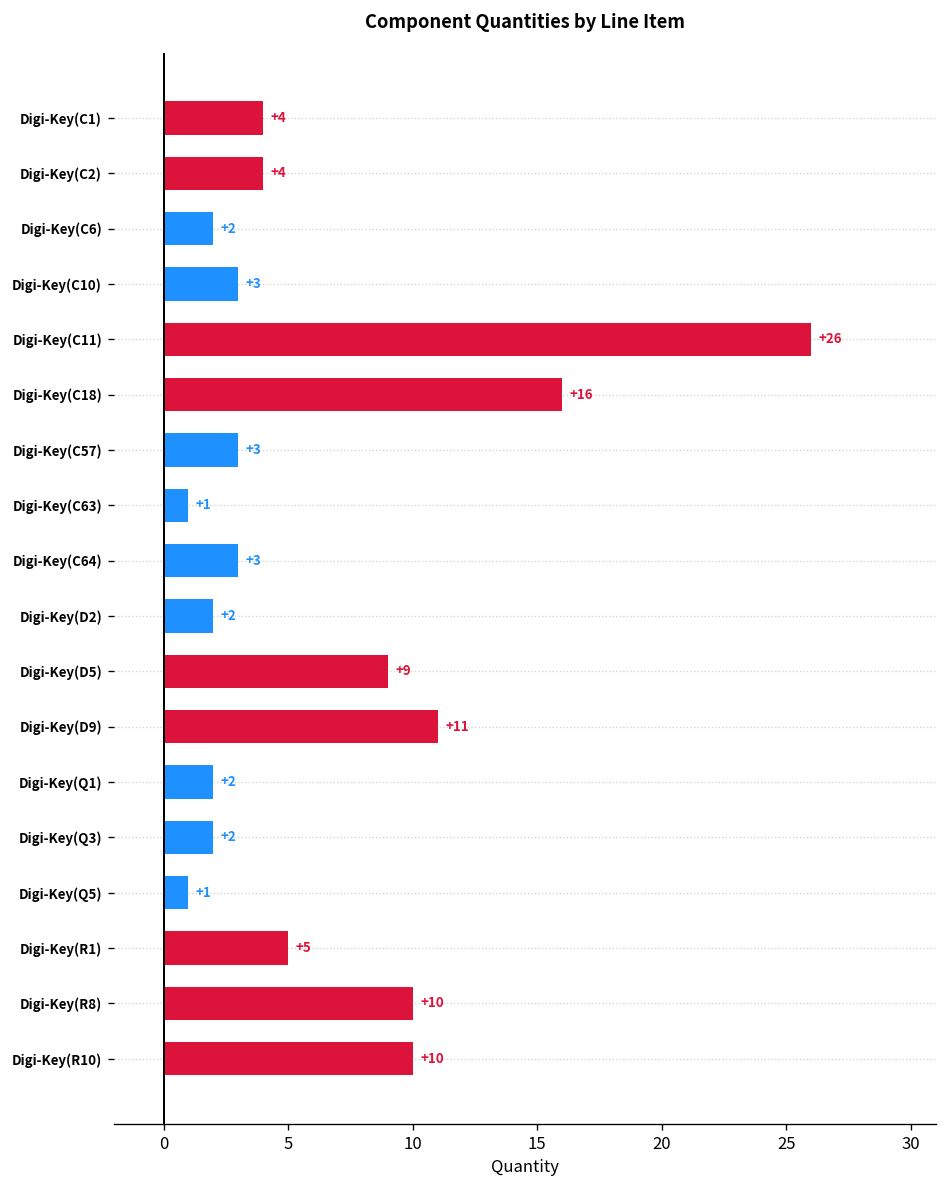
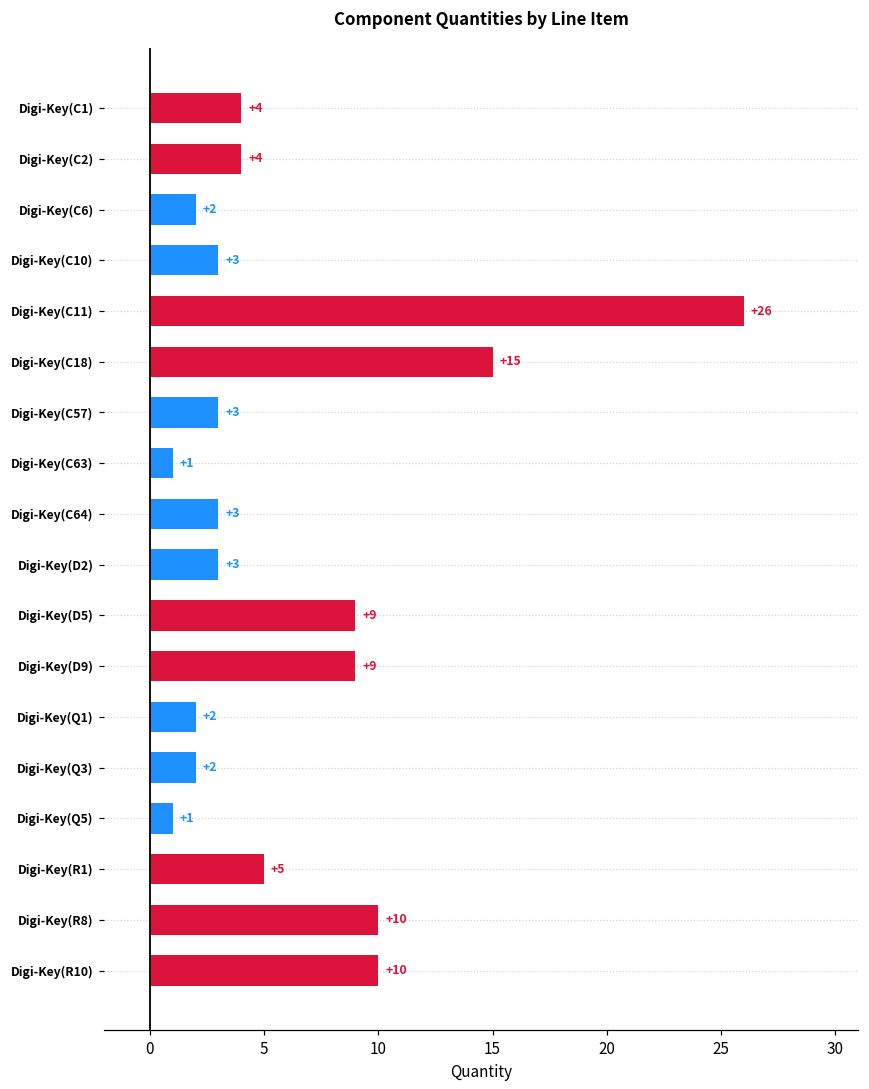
Digi-Key(C18): +16 -> +15
Digi-Key(D2): +2 -> +3
Digi-Key(D9): +11 -> +9
